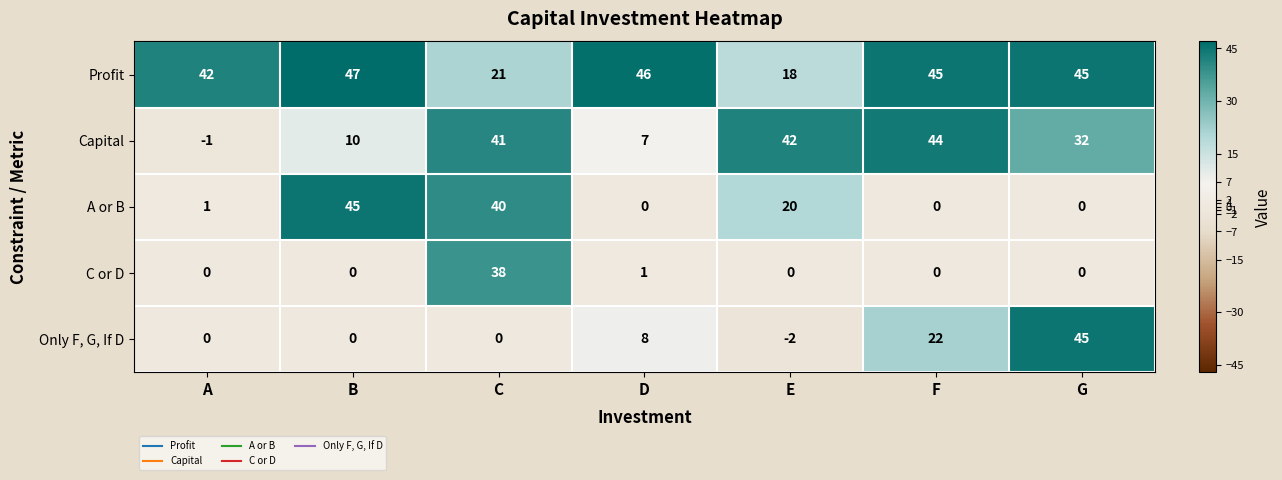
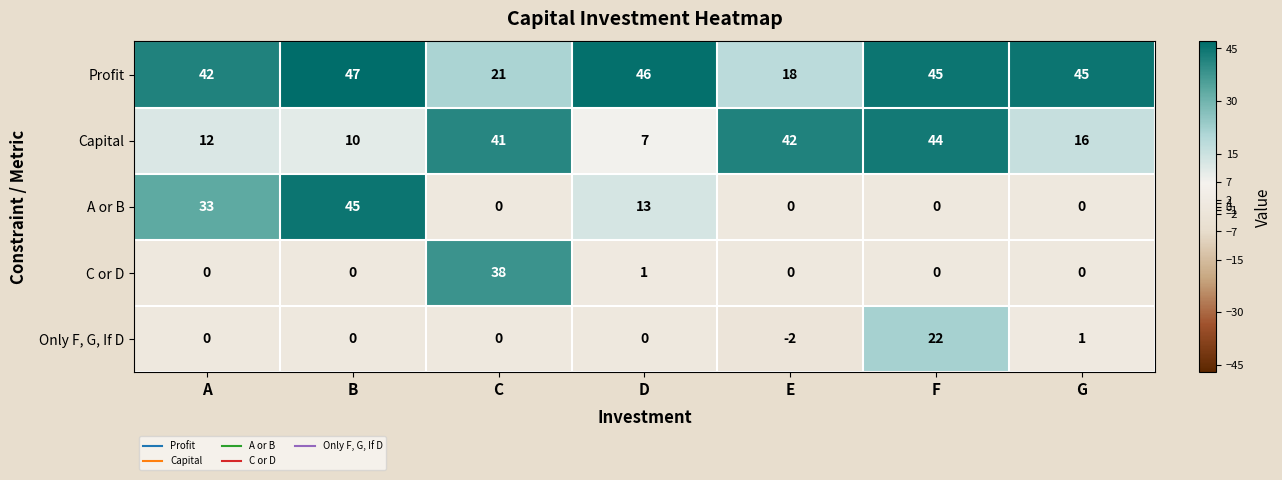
Capital, A: -1 -> 12
Capital, G: 32 -> 16
A or B, A: 1 -> 33
A or B, C: 40 -> 0
A or B, D: 0 -> 13
A or B, E: 20 -> 0
Only F, G, If D, D: 8 -> 0
Only F, G, If D, G: 45 -> 1
